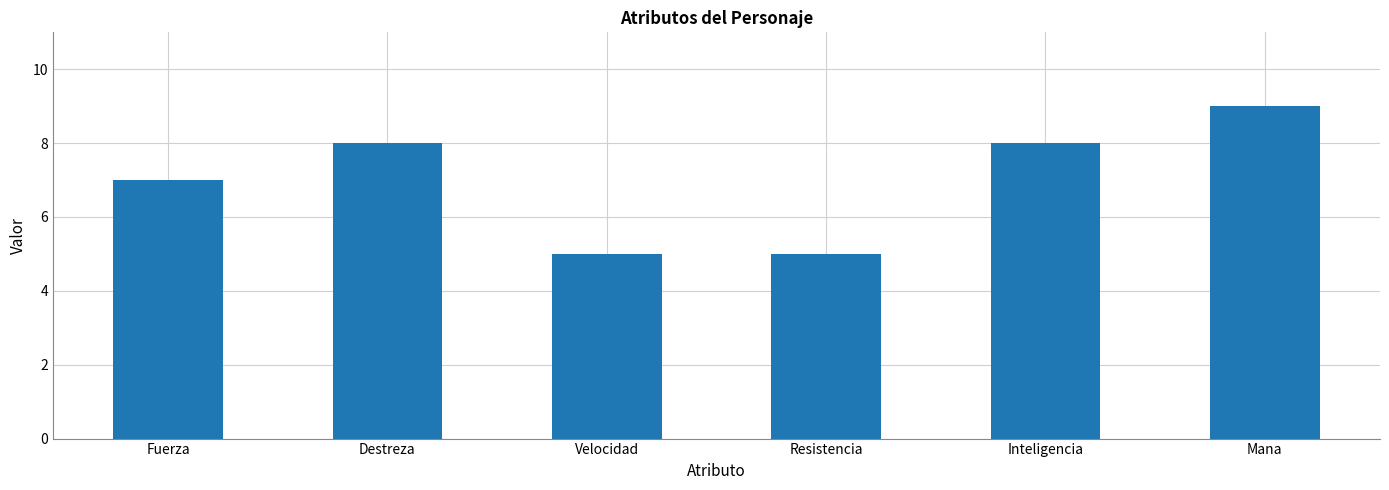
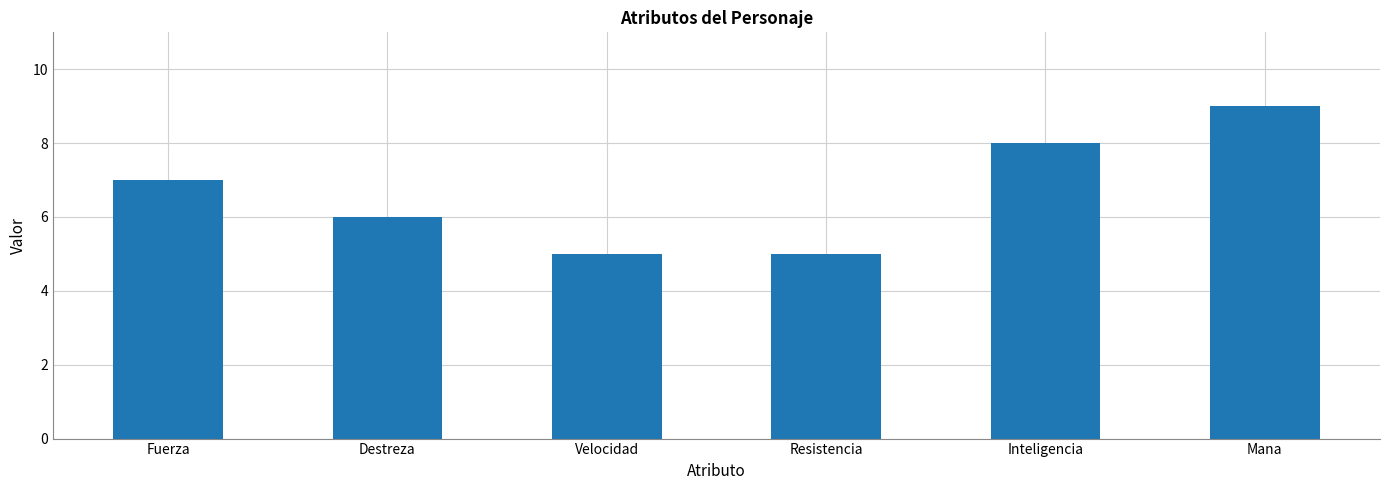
Destreza: 8 -> 6
